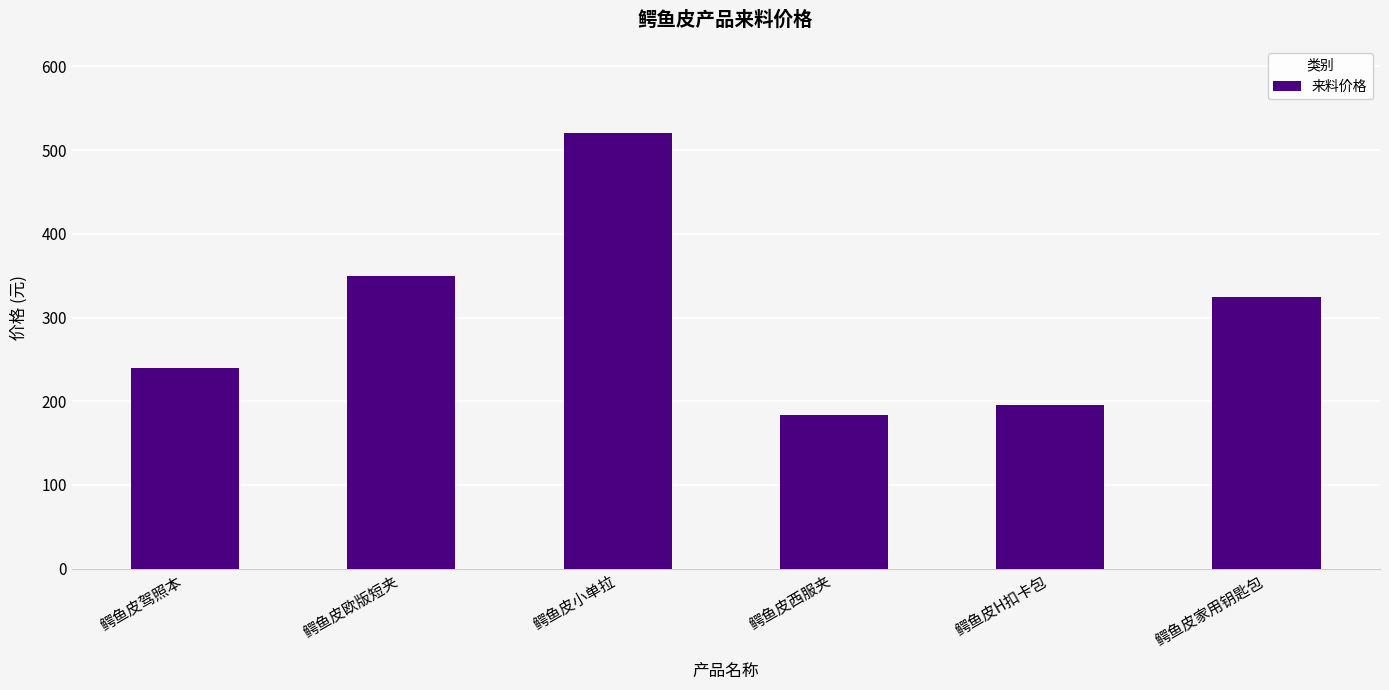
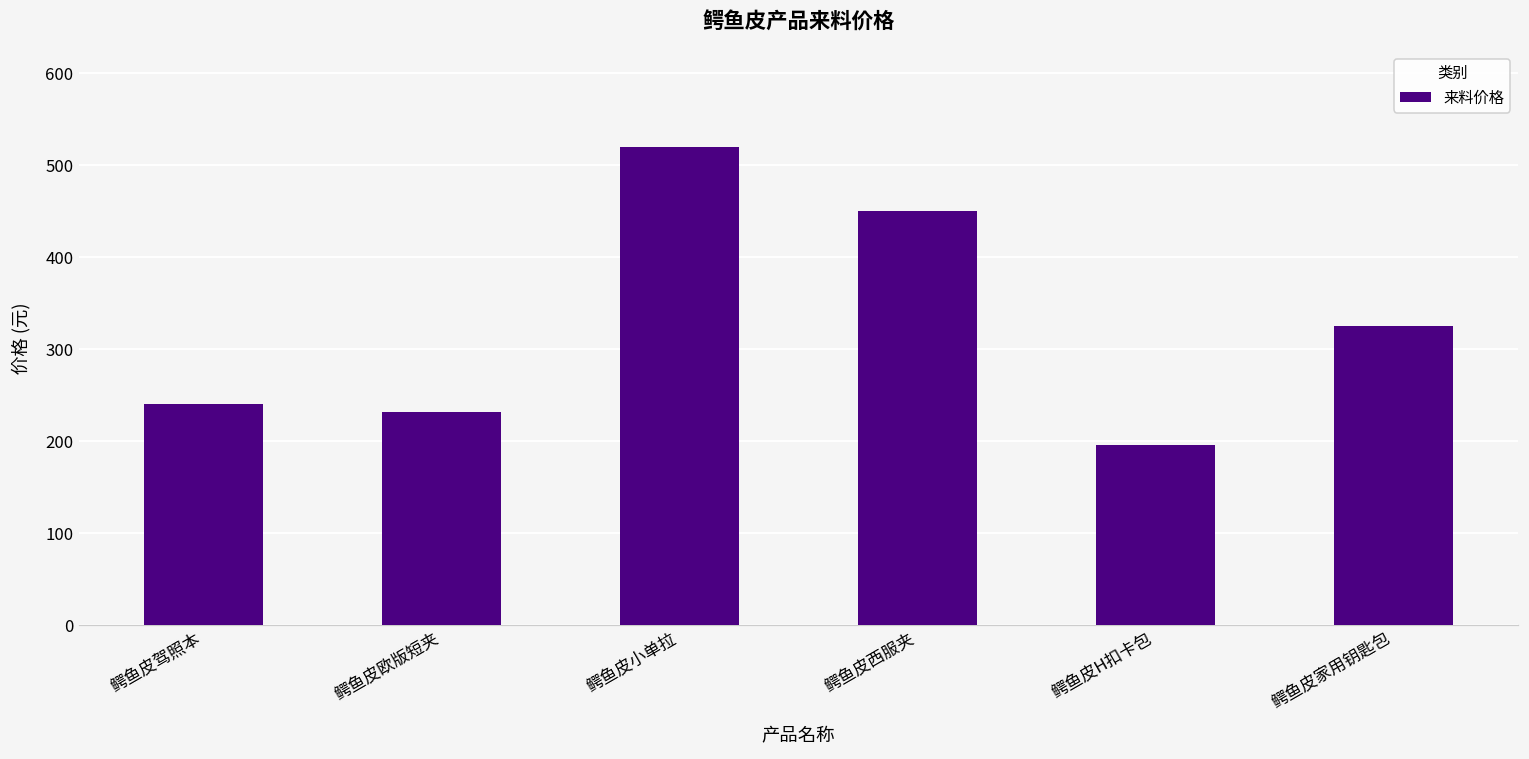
鳄鱼皮欧版短夹: 350 -> 230
鳄鱼皮西服夹: 180 -> 450
